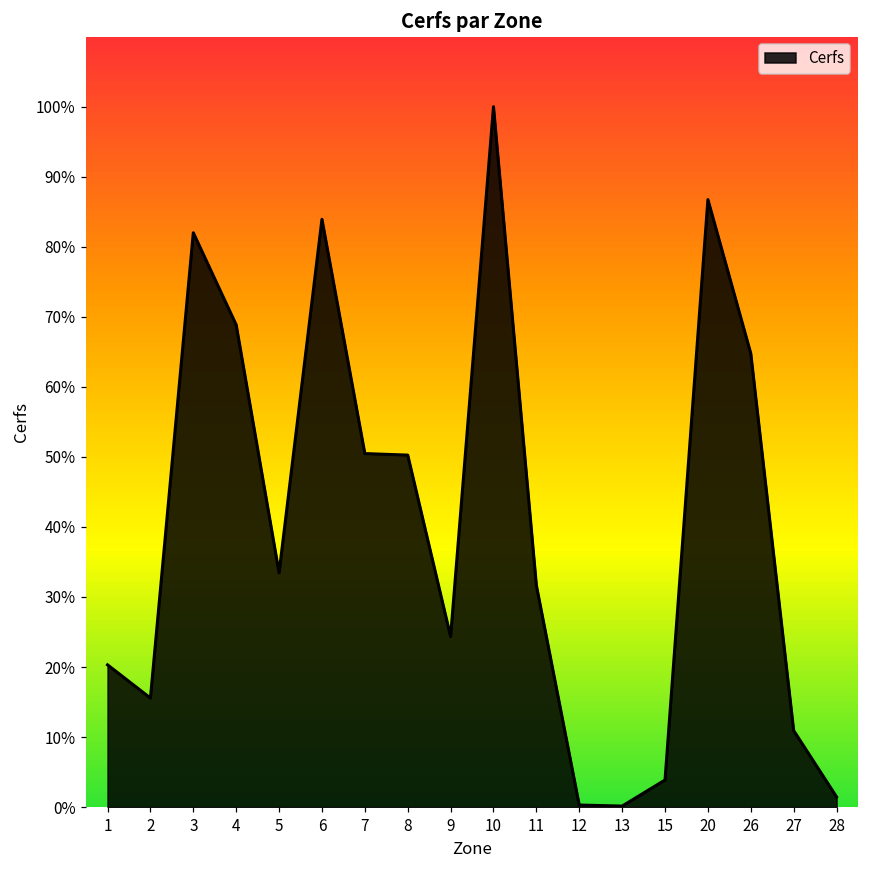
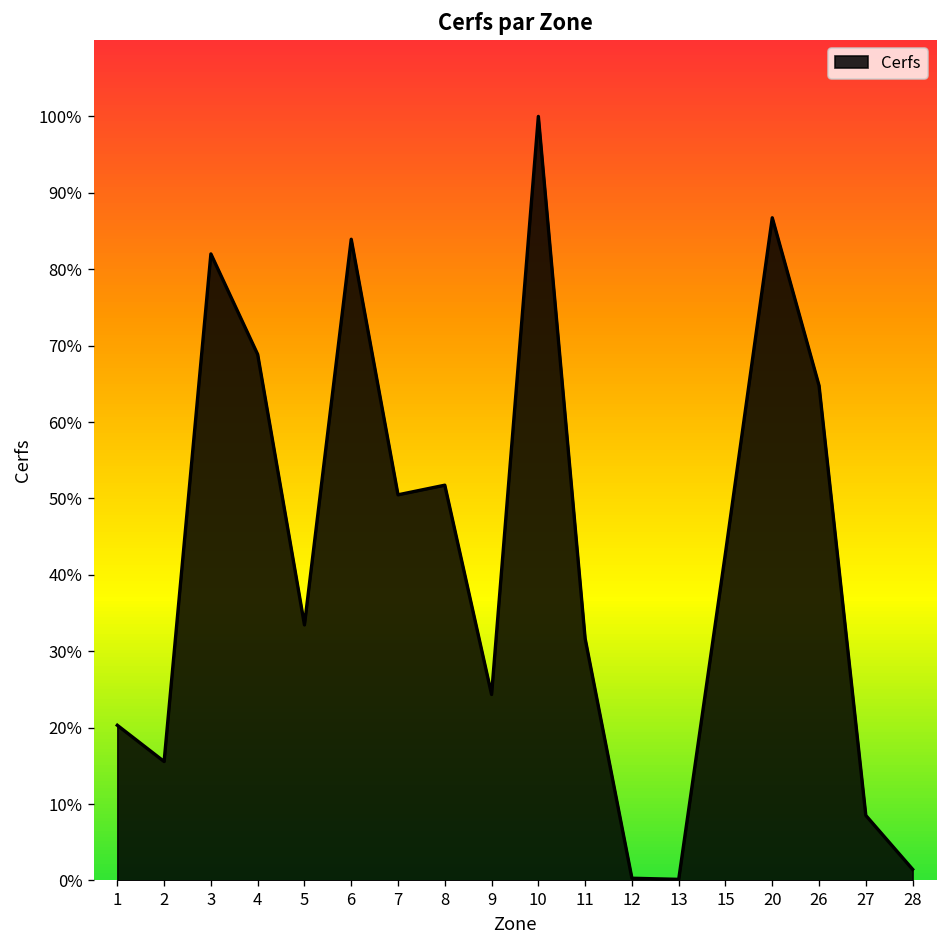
8: 50% -> 52%
15: 4% -> 43%
27: 11% -> 9%
